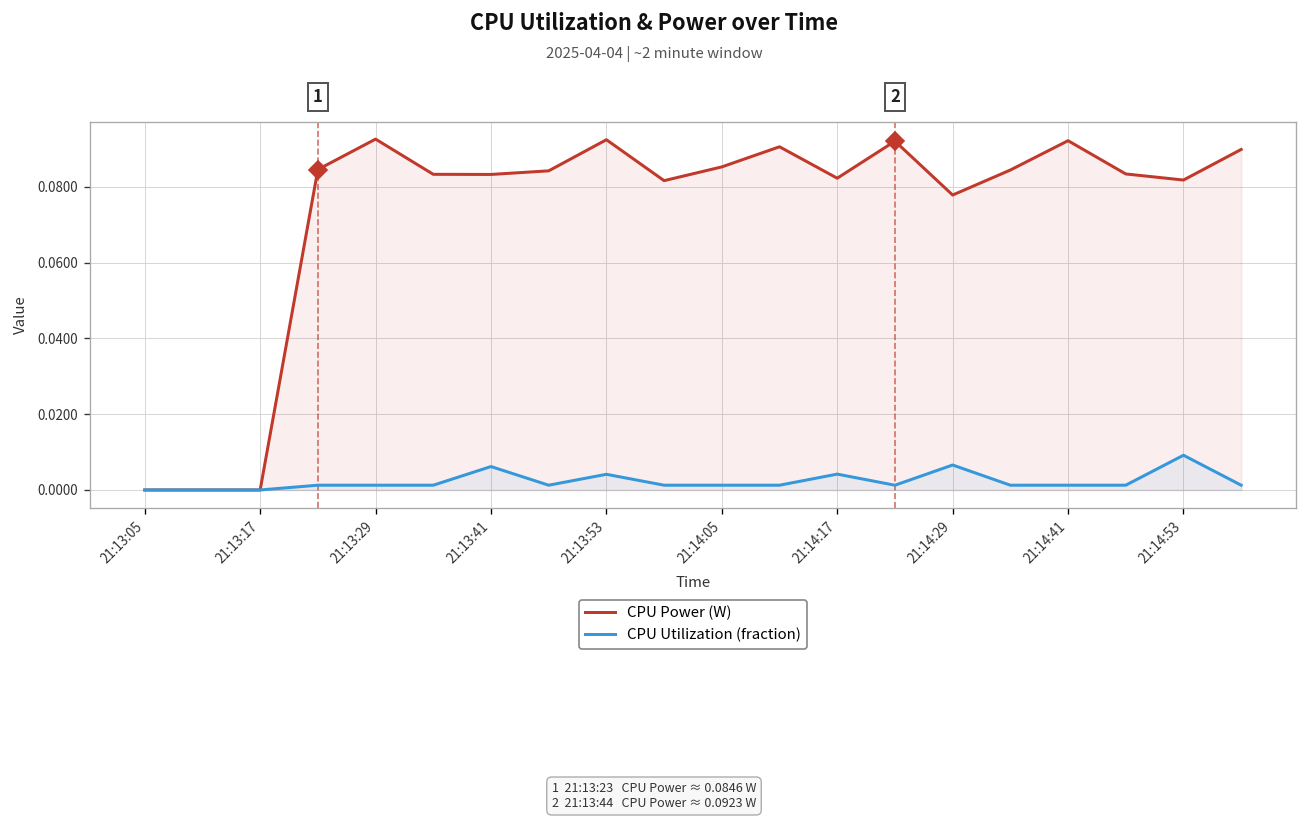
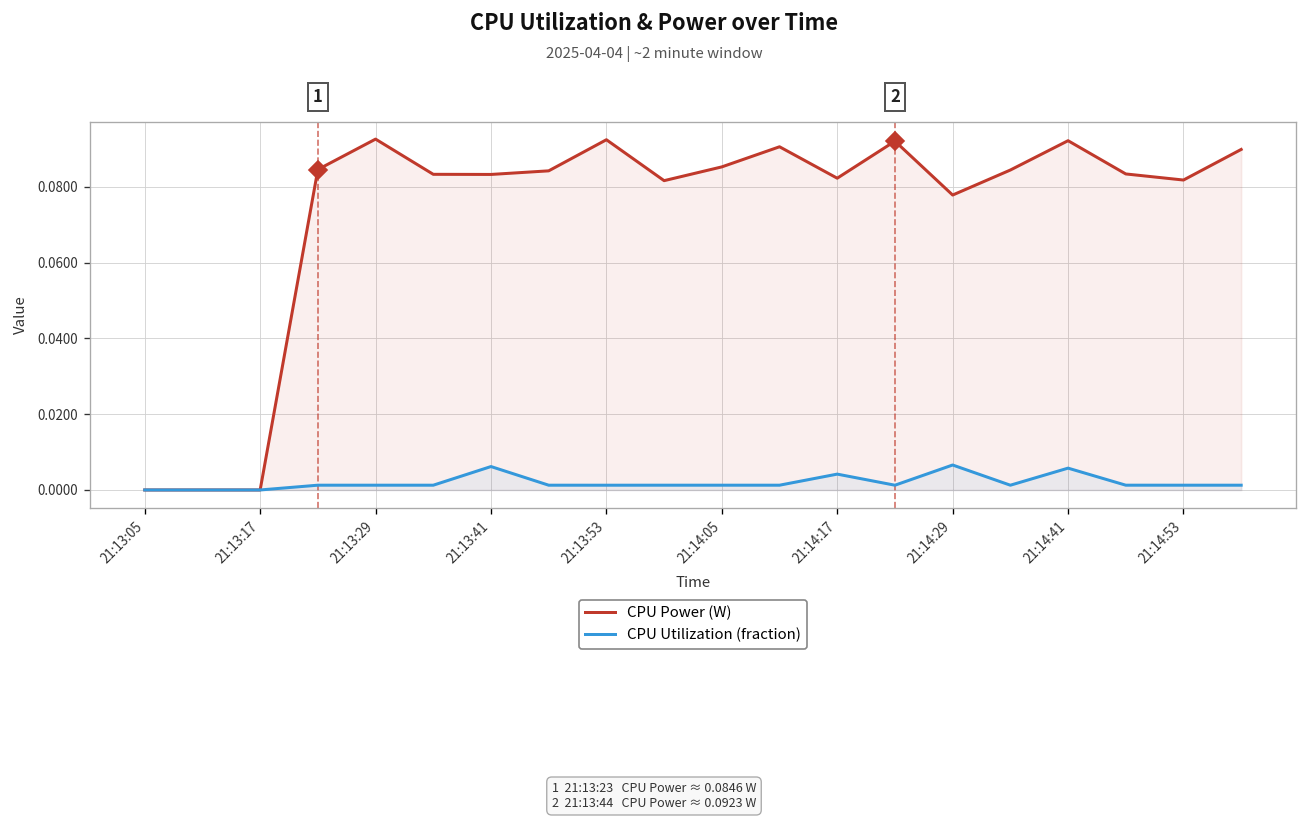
CPU Utilization (fraction), 21:13:53: 0.004 -> 0.001
CPU Utilization (fraction), 21:14:41: 0.001 -> 0.006
CPU Utilization (fraction), 21:14:53: 0.009 -> 0.001
